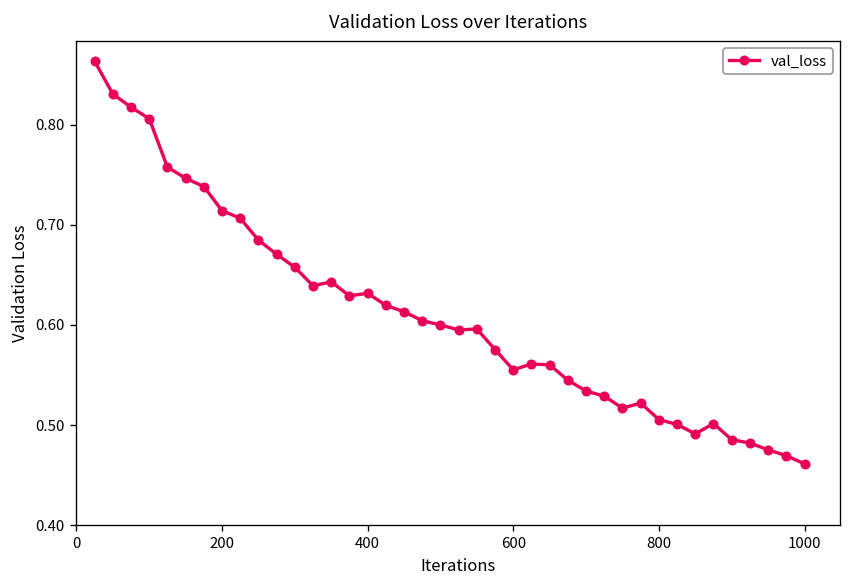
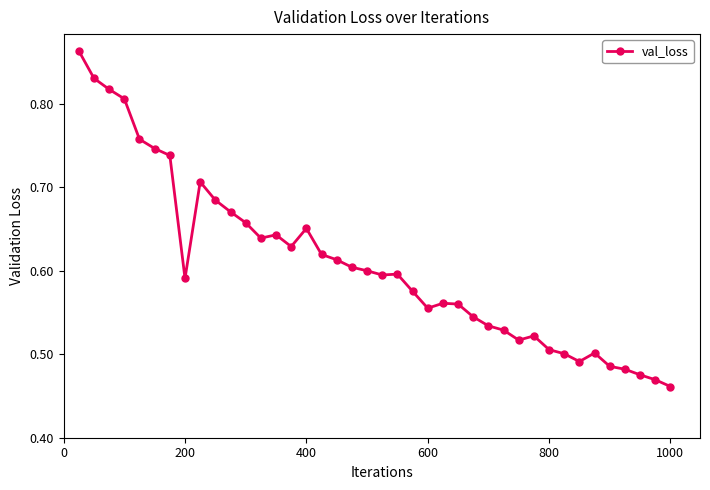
200: 0.71 -> 0.59
400: 0.63 -> 0.65
